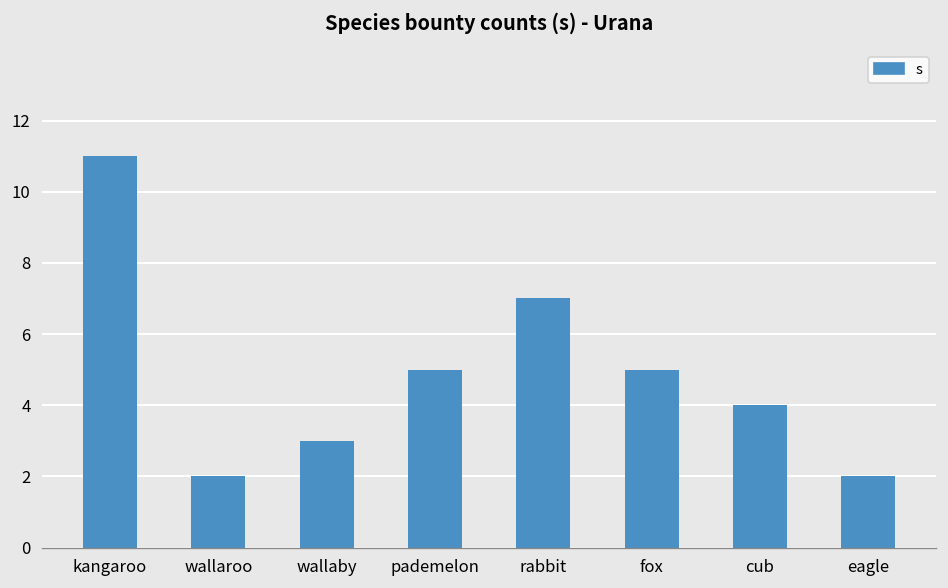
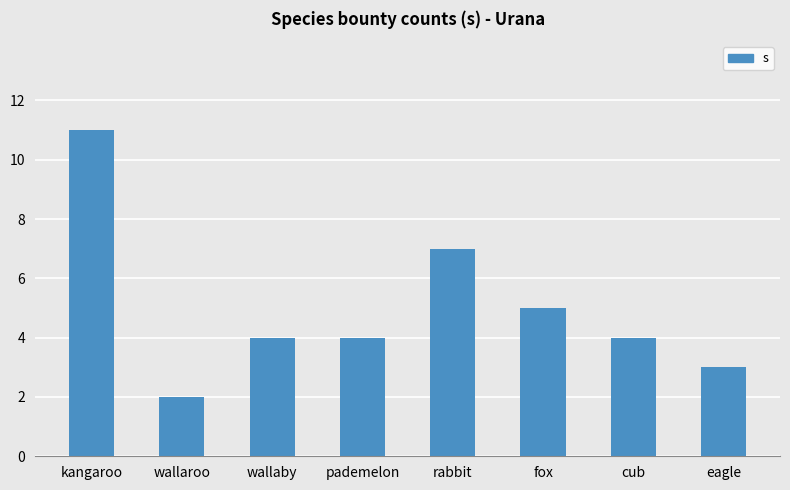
wallaby: 3 -> 4
pademelon: 5 -> 4
eagle: 2 -> 3
